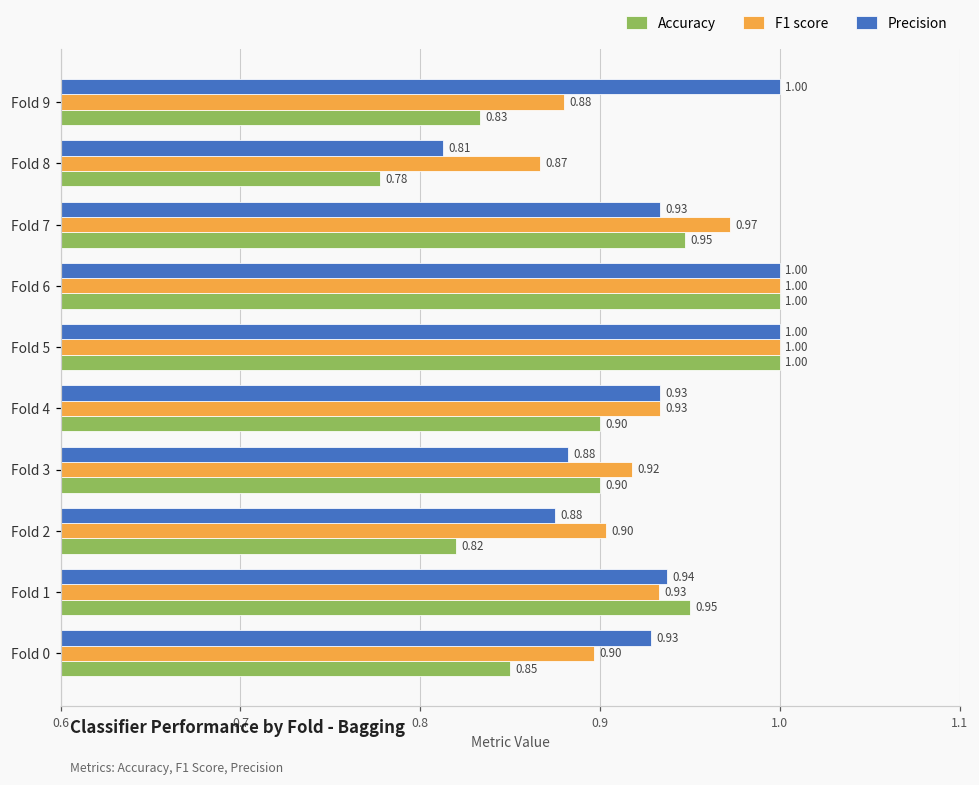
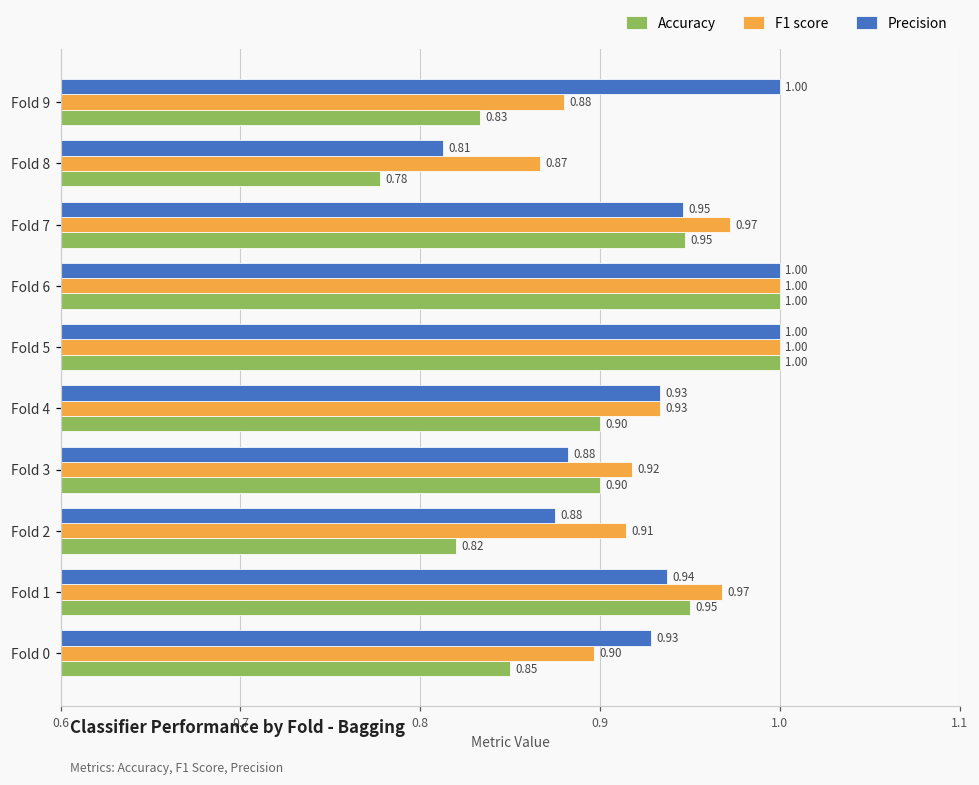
Precision, Fold 7: 0.93 -> 0.95
F1 score, Fold 2: 0.90 -> 0.91
F1 score, Fold 1: 0.93 -> 0.97
